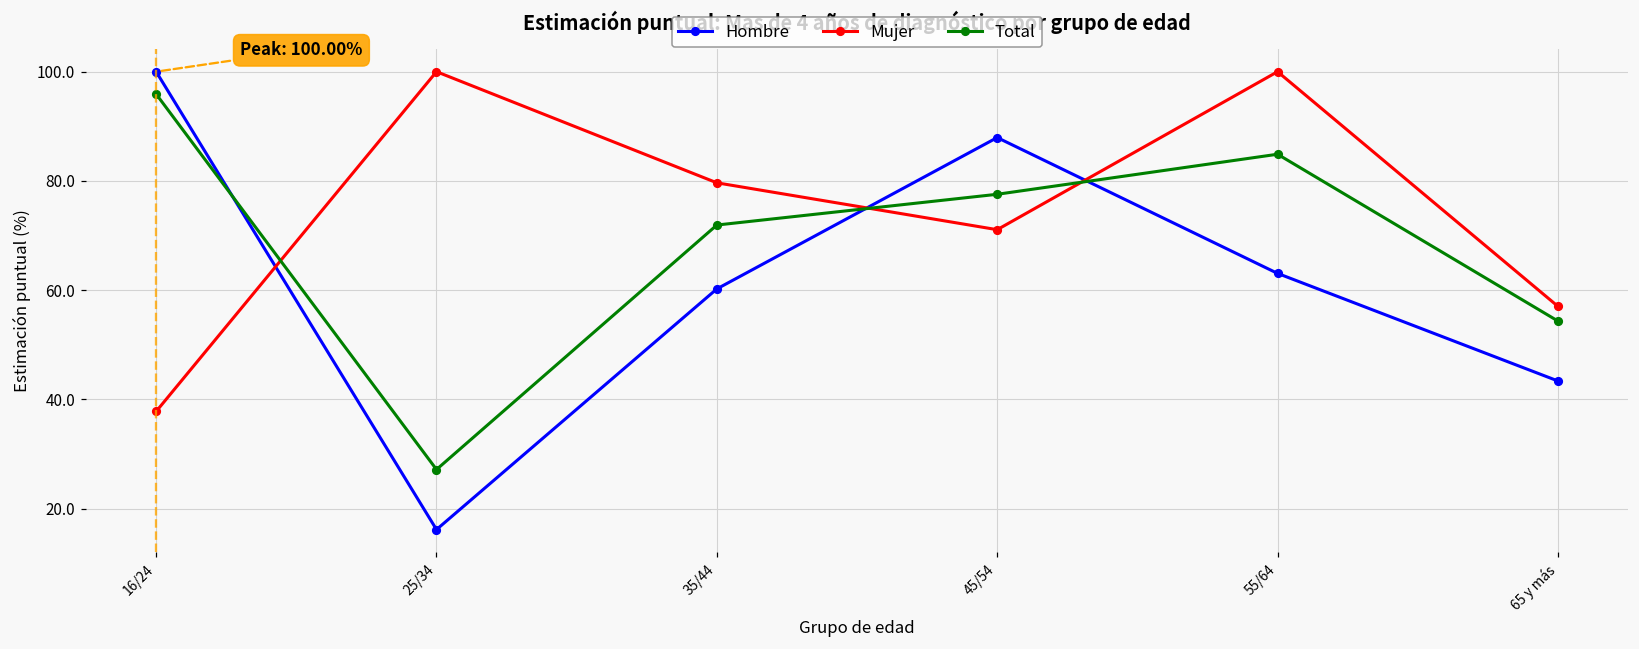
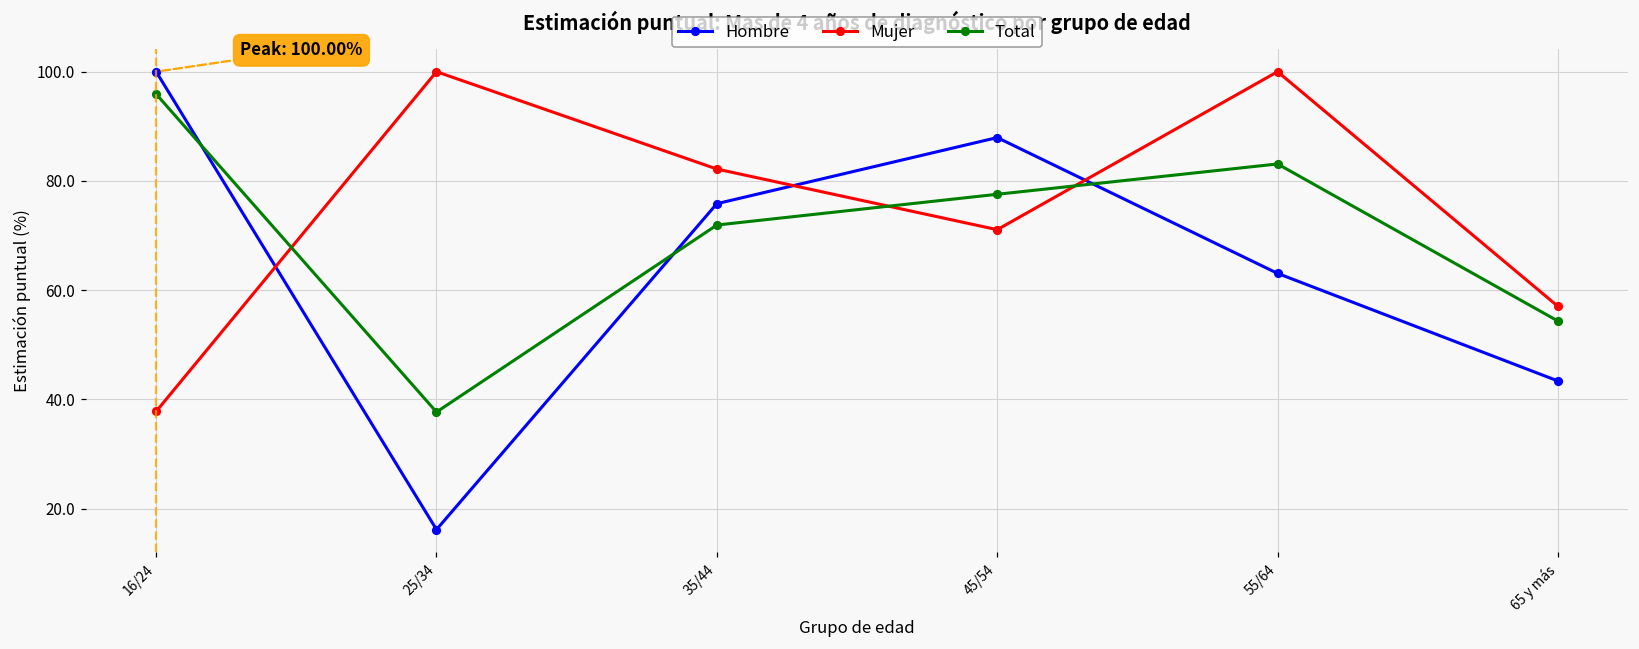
Total, 25/34: 27 -> 38
Hombre, 35/44: 60 -> 76
Mujer, 35/44: 80 -> 82
Total, 55/64: 85 -> 83
